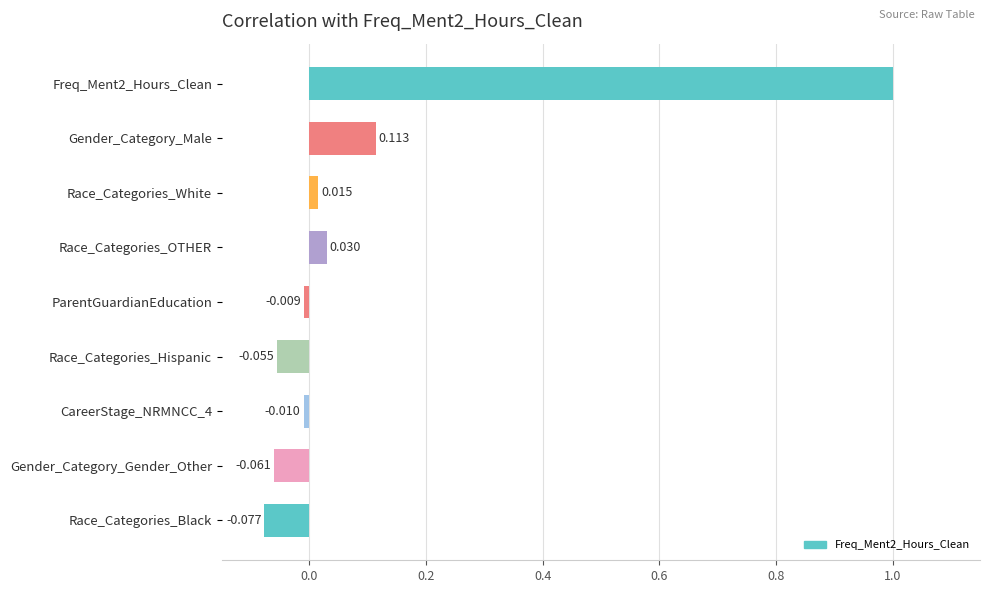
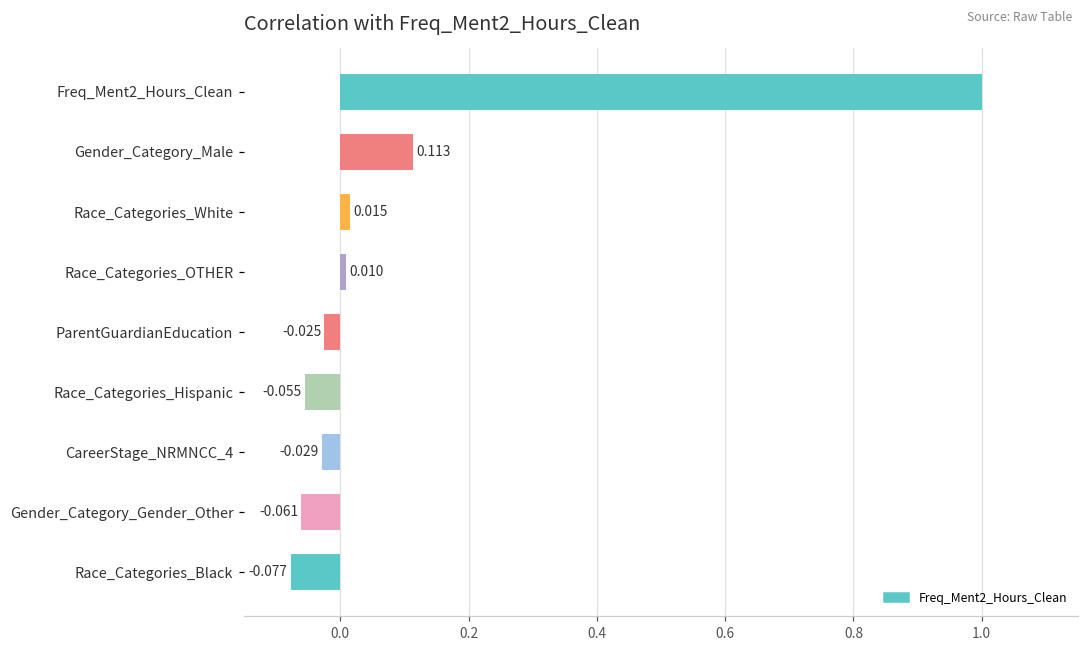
Race_Categories_OTHER: 0.030 -> 0.010
ParentGuardianEducation: -0.009 -> -0.025
CareerStage_NRMNCC_4: -0.010 -> -0.029
